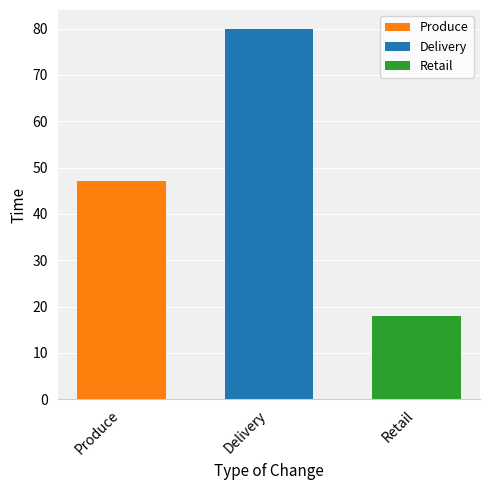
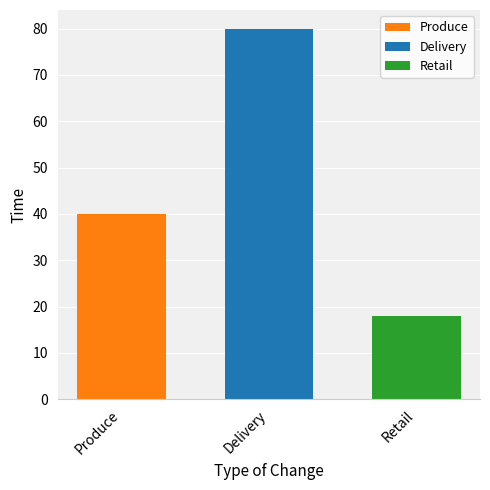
Produce: 47 -> 40
